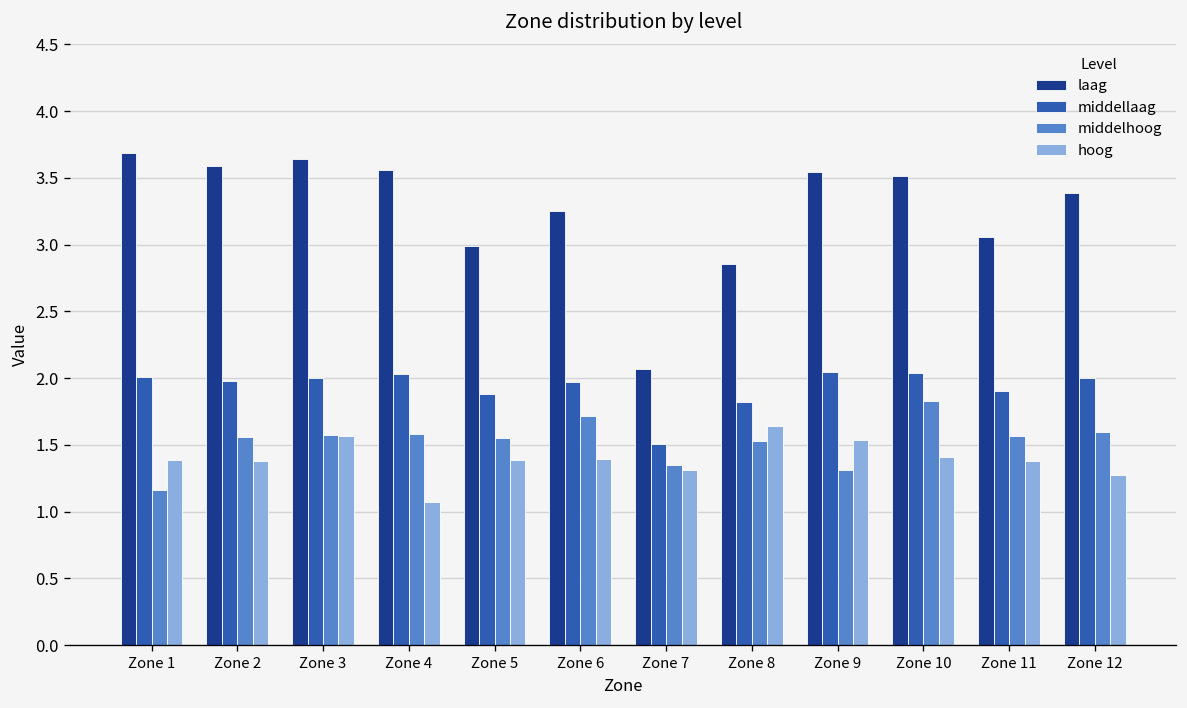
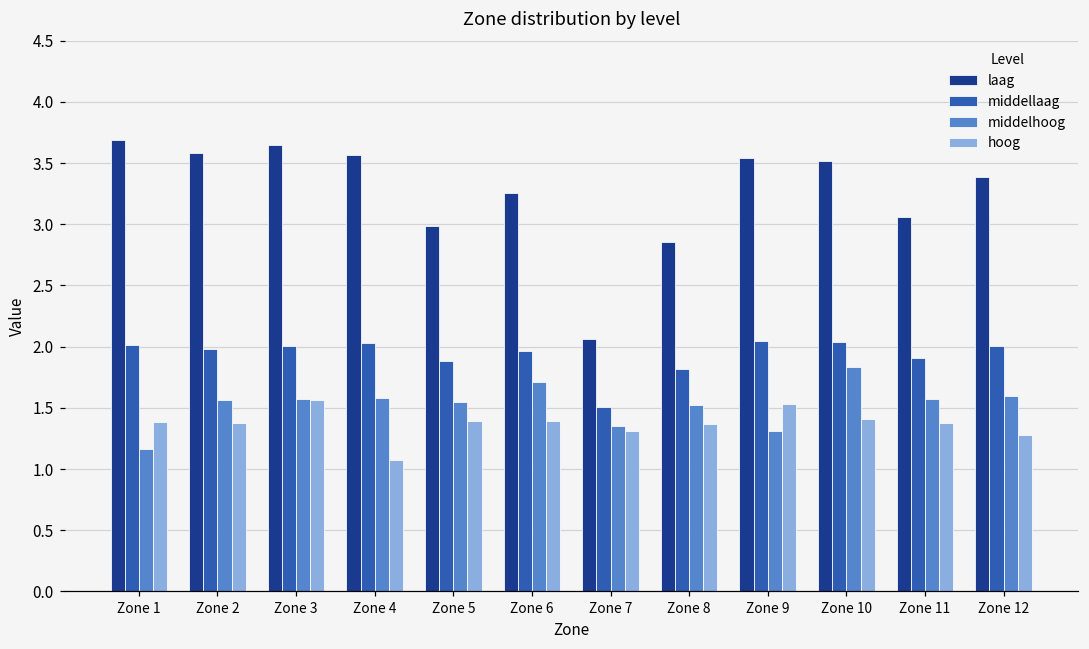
hoog, Zone 8: 1.64 -> 1.36
